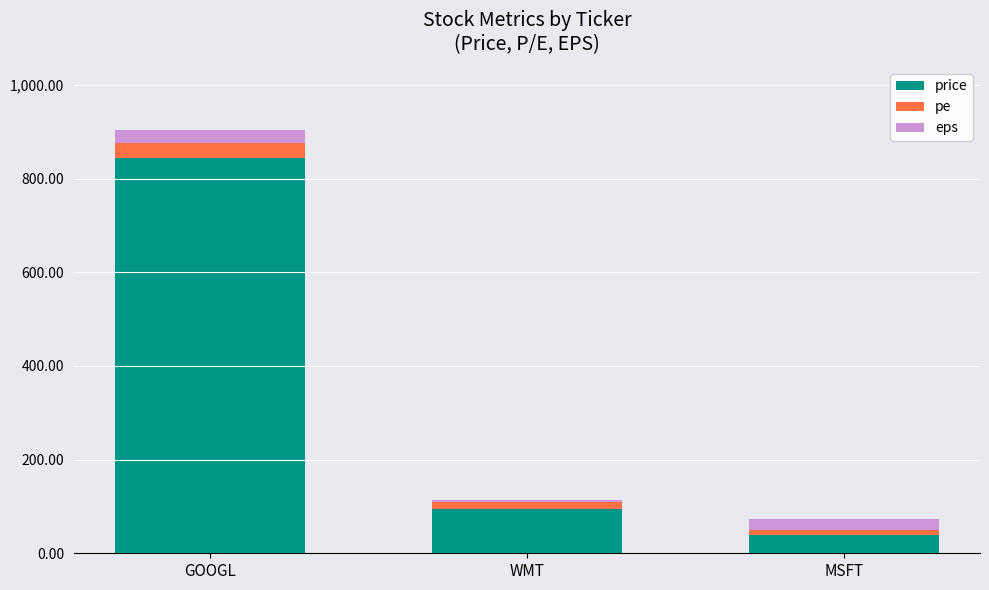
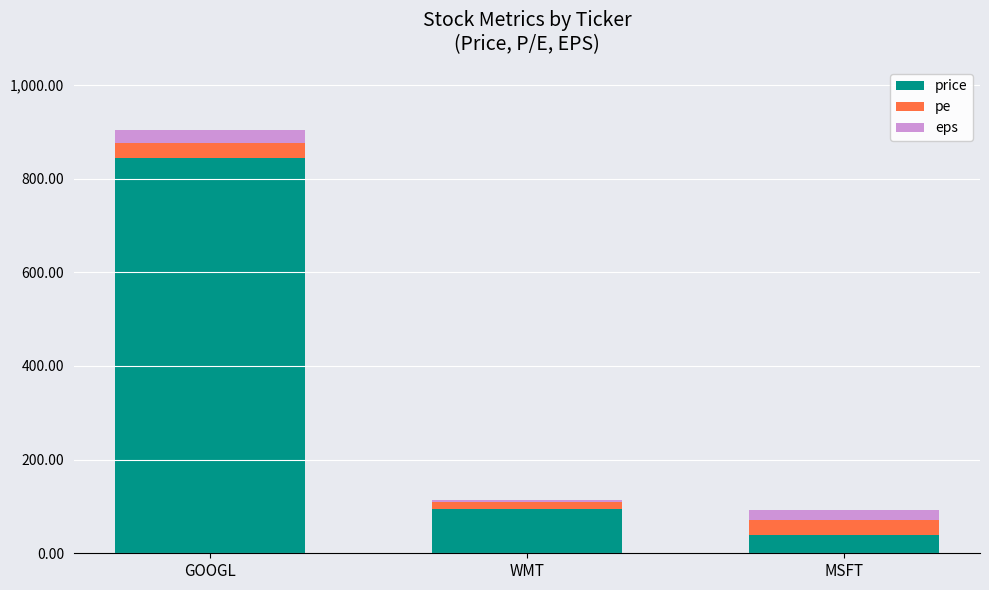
pe, MSFT: 10 -> 30
